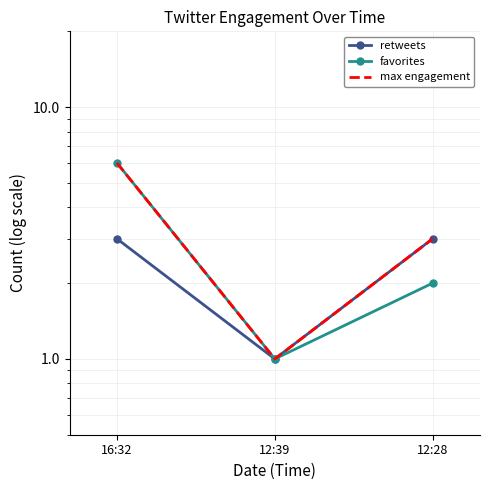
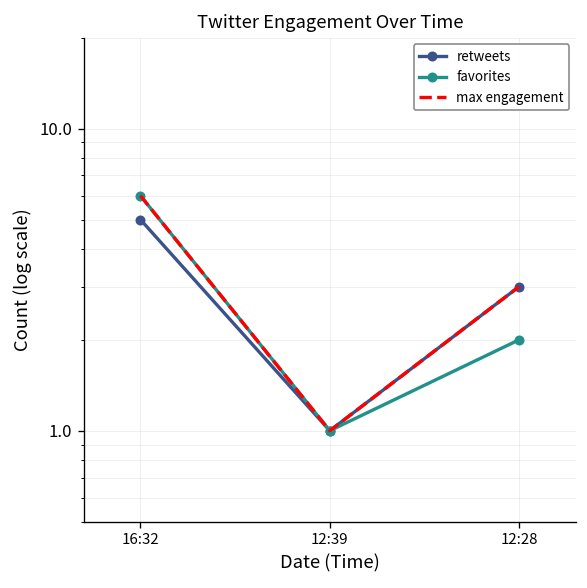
retweets, 16:32: 3 -> 5
